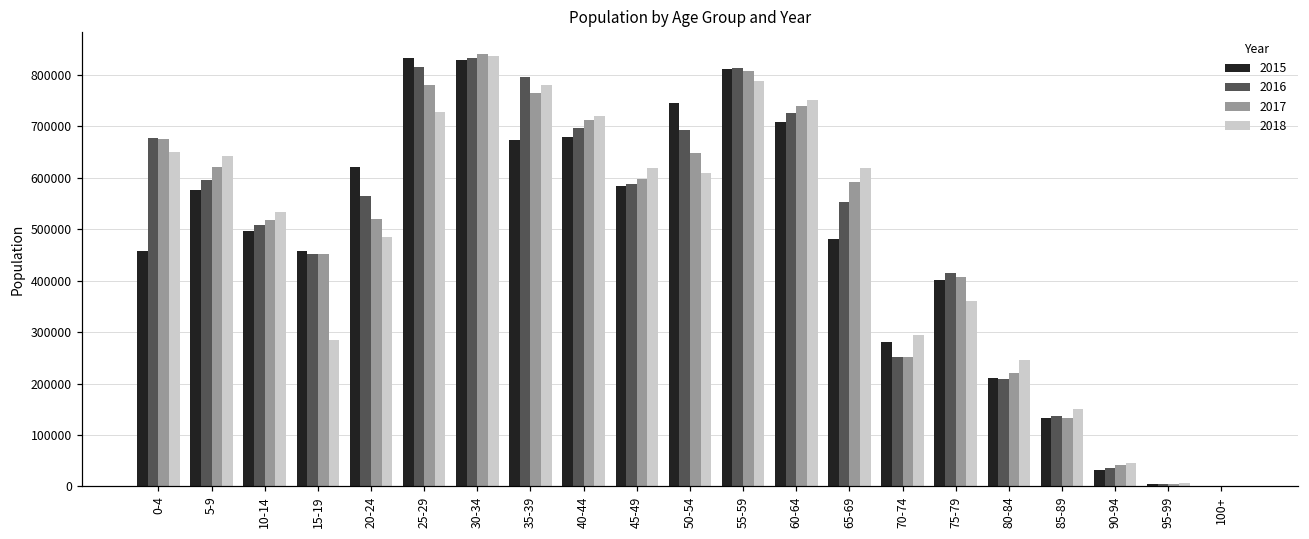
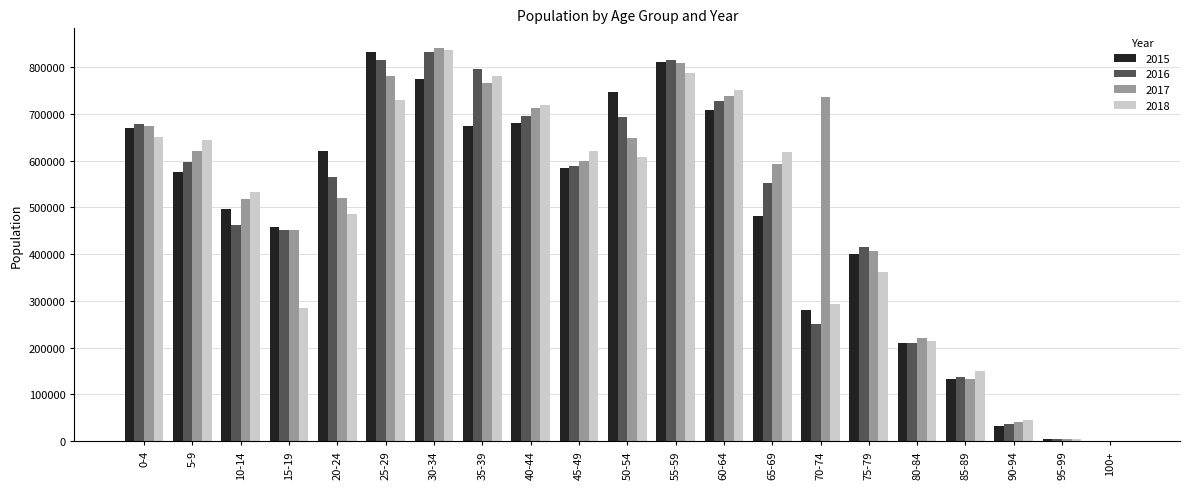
2015, 0-4: 460000 -> 670000
2016, 10-14: 510000 -> 460000
2015, 30-34: 830000 -> 780000
2017, 70-74: 250000 -> 740000
2018, 80-84: 250000 -> 210000
